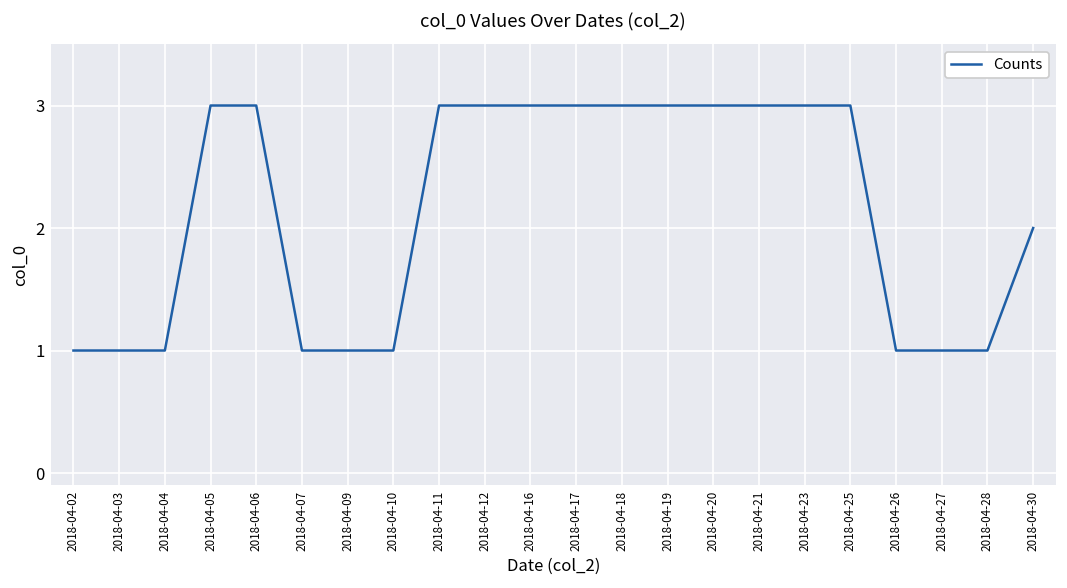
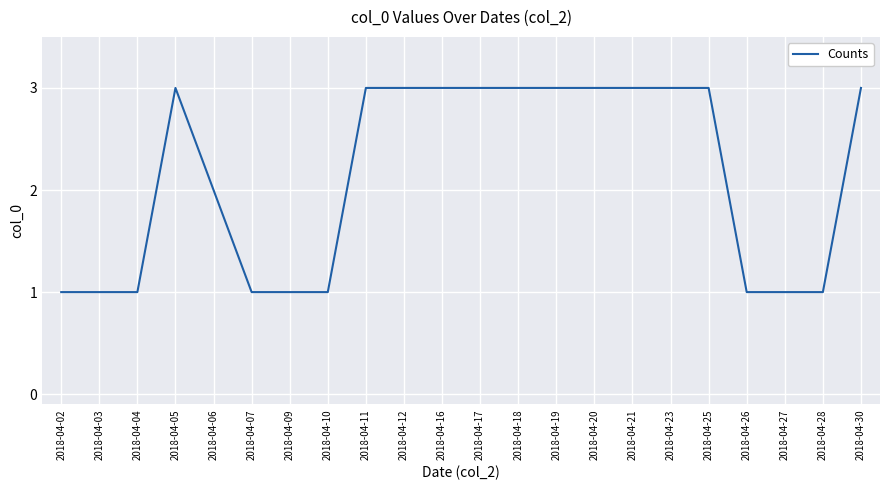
2018-04-06: 3 -> 2
2018-04-30: 2 -> 3
